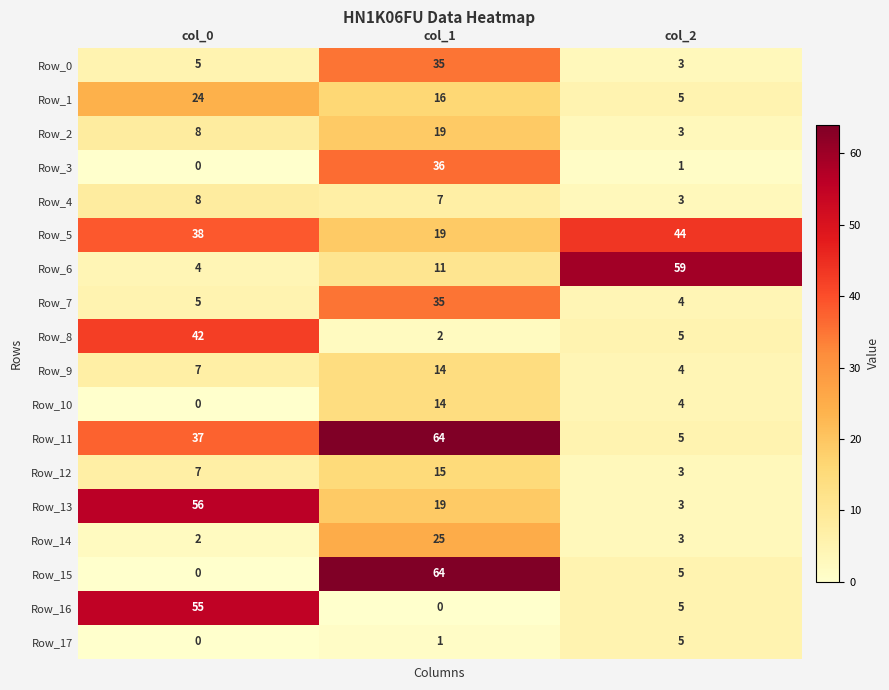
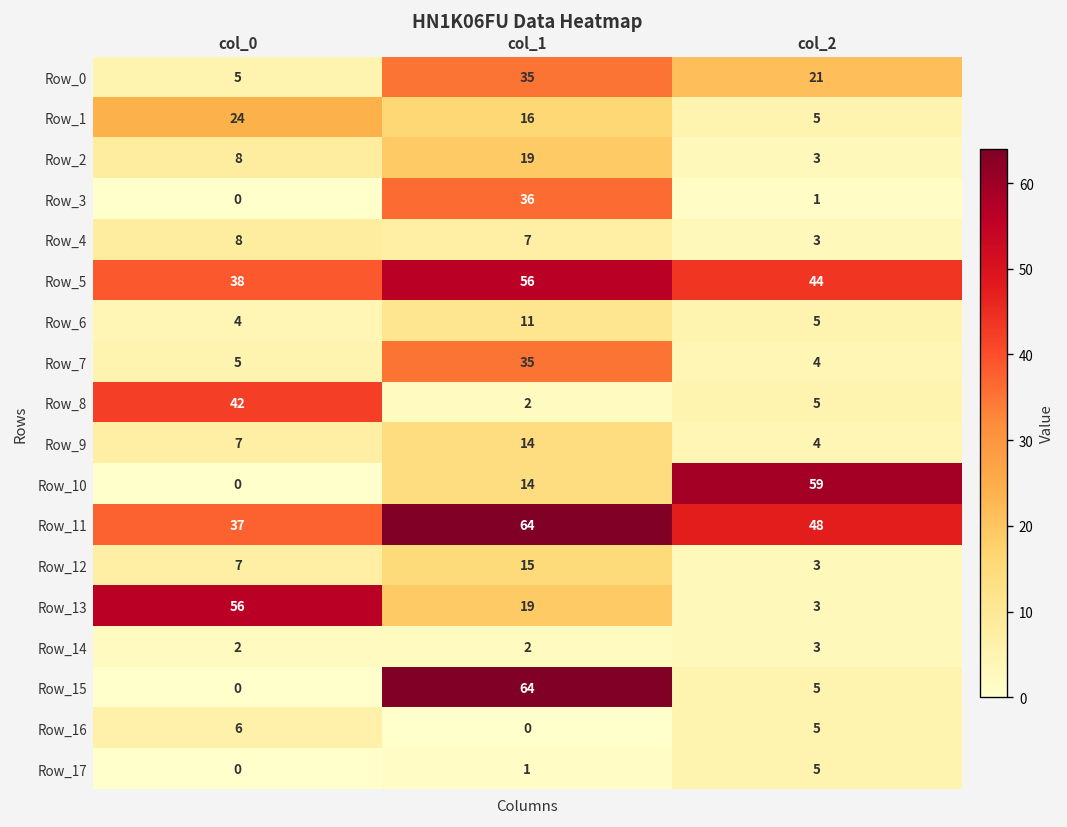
Row_0, col_2: 3 -> 21
Row_5, col_1: 19 -> 56
Row_6, col_2: 59 -> 5
Row_10, col_2: 4 -> 59
Row_11, col_2: 5 -> 48
Row_14, col_1: 25 -> 2
Row_16, col_0: 55 -> 6
